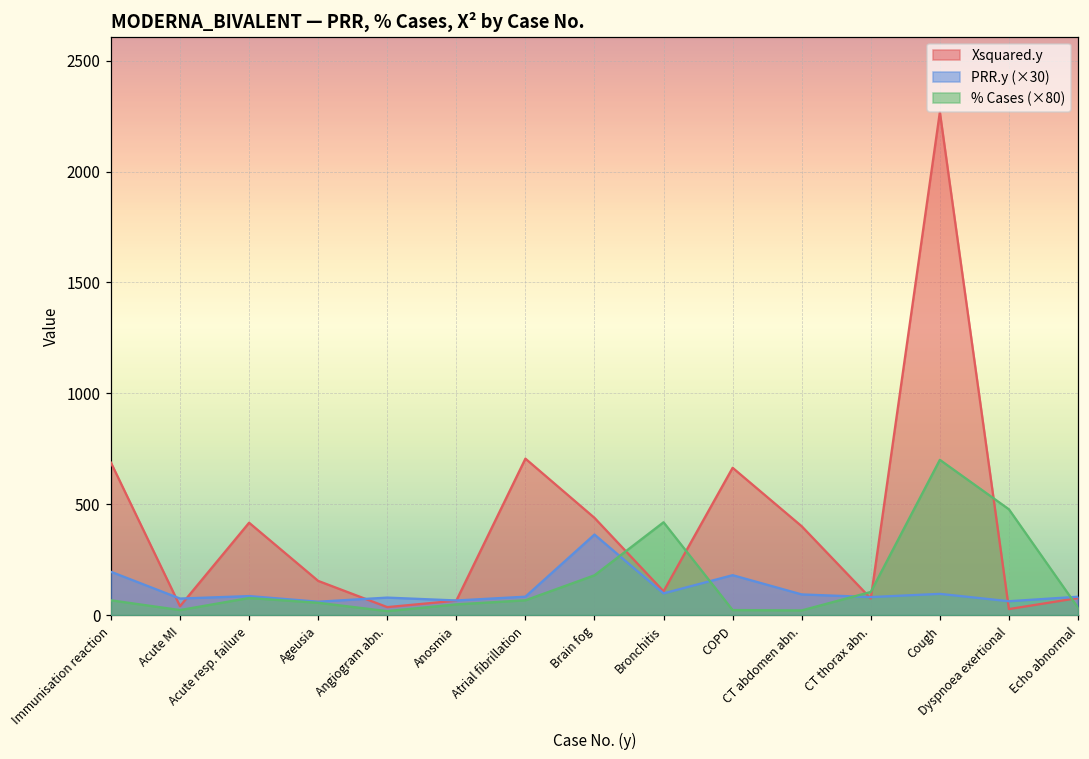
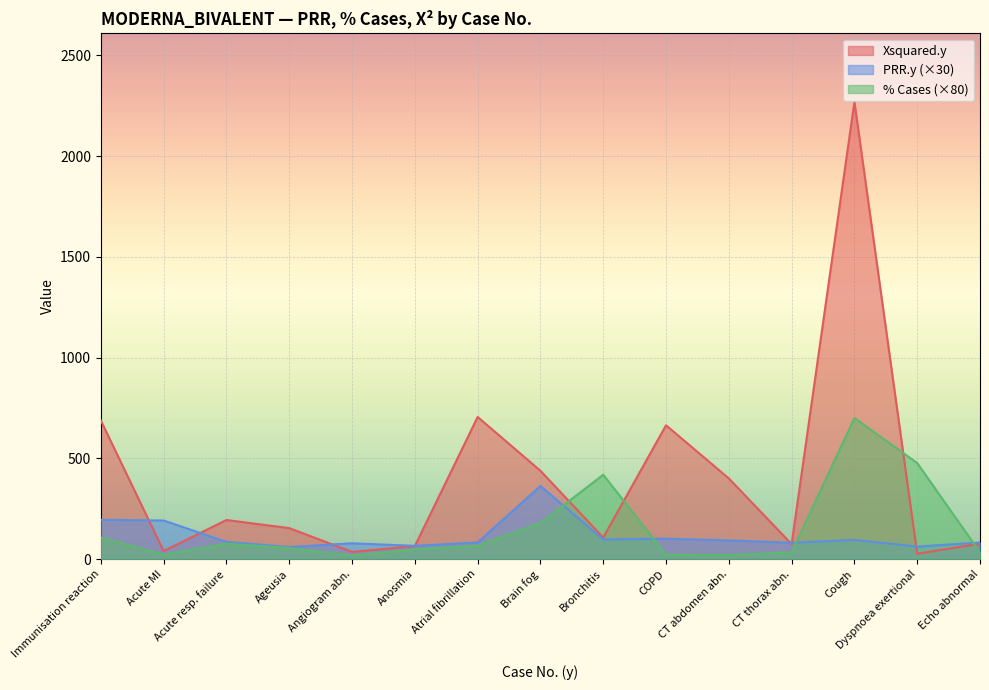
% Cases (×80), Immunisation reaction: 70 -> 110
PRR.y (×30), Acute MI: 70 -> 190
Xsquared.y, Acute resp. failure: 420 -> 190
PRR.y (×30), COPD: 180 -> 100
% Cases (×80), CT thorax abn.: 100 -> 30
